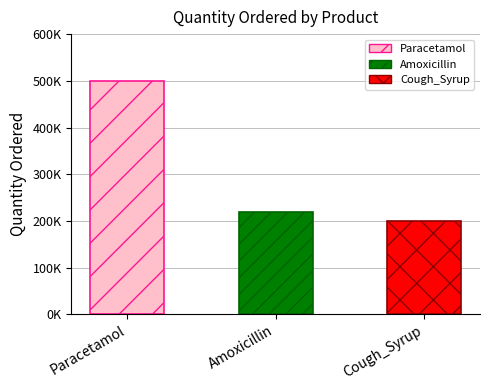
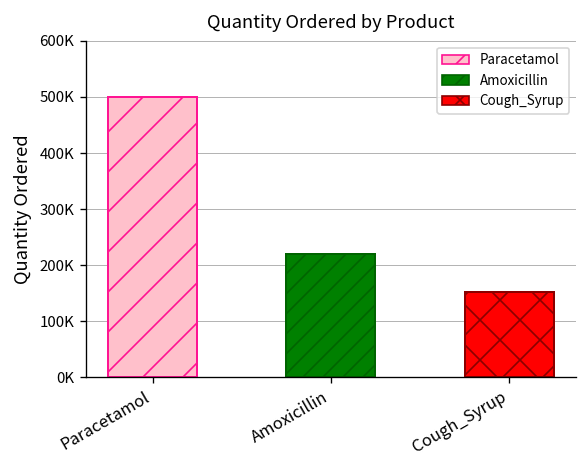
Cough_Syrup: 200000 -> 150000
